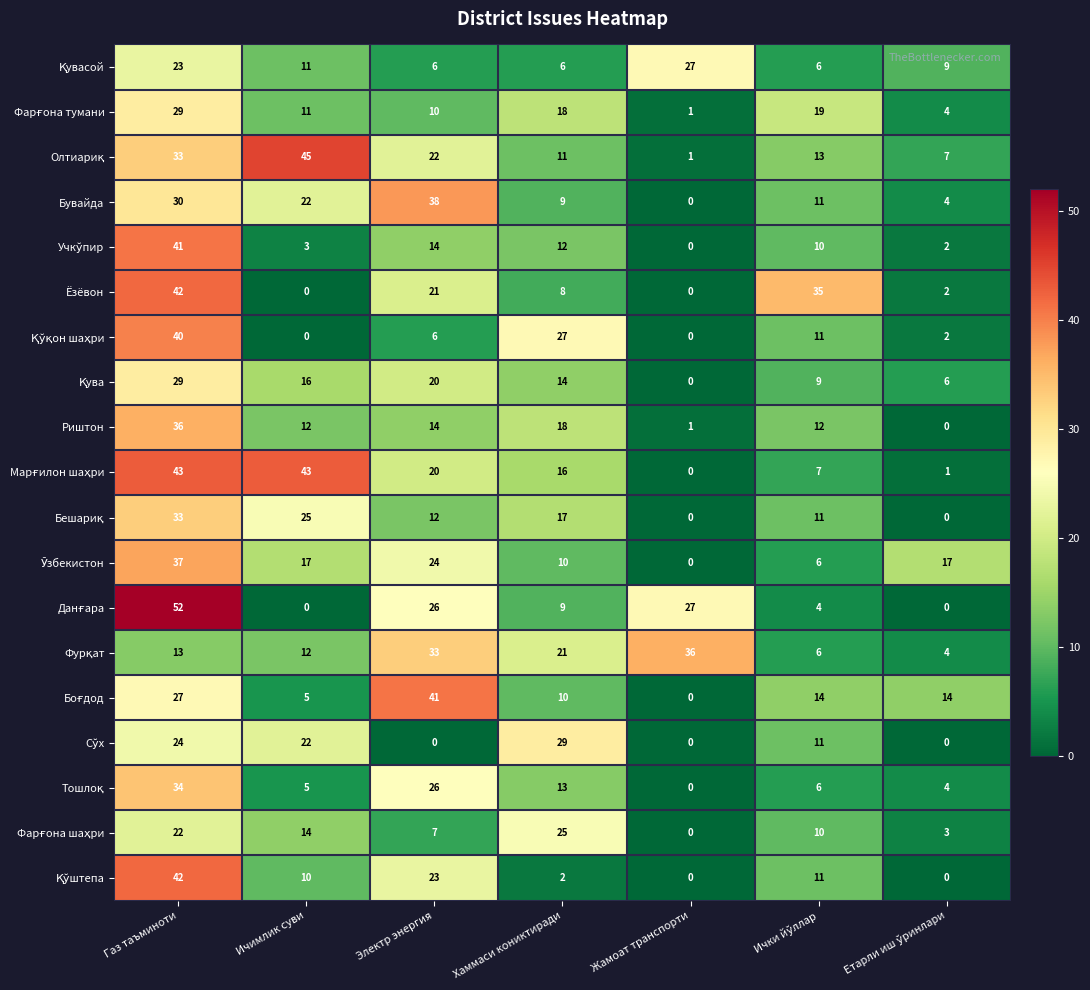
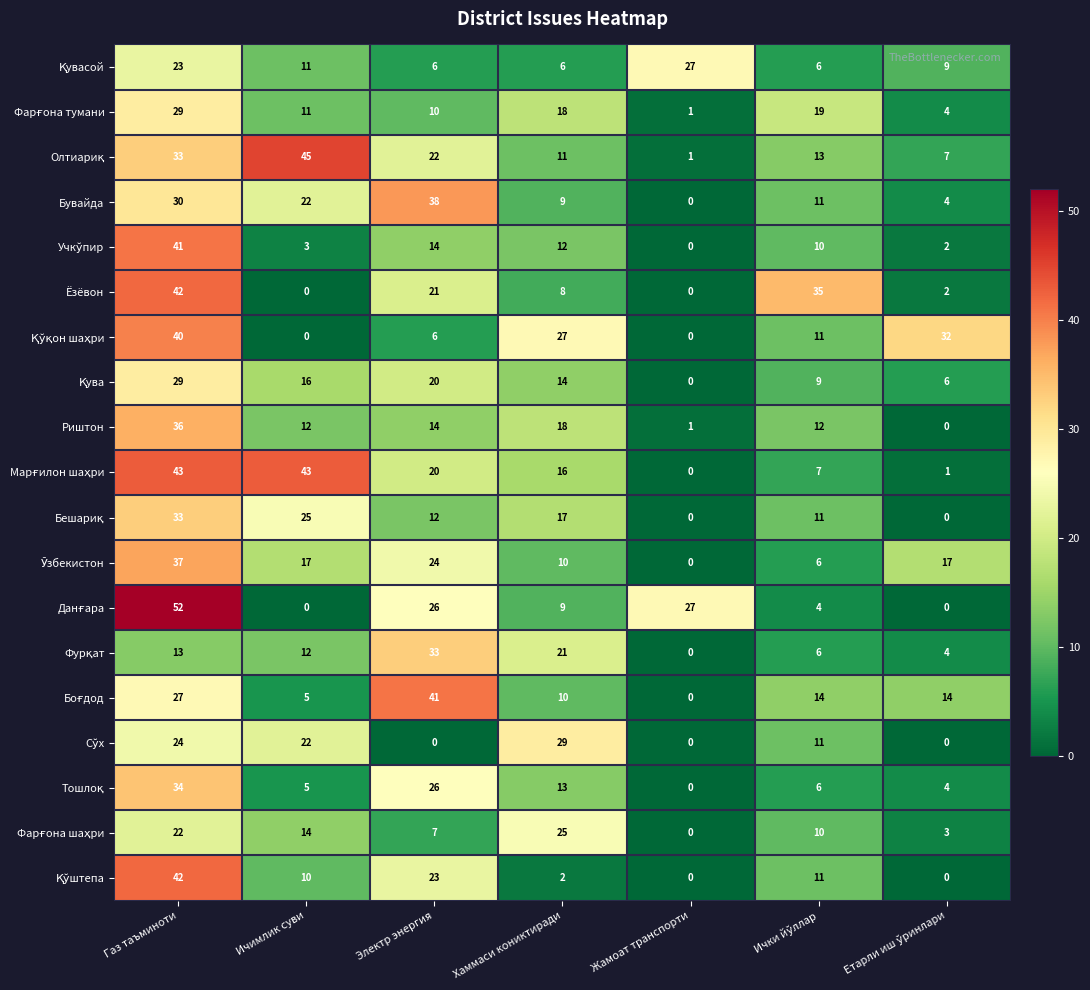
Қўқон шаҳри, Етарли иш ўринлари: 2 -> 32
Фурқат, Жамоат транспорти: 36 -> 0
